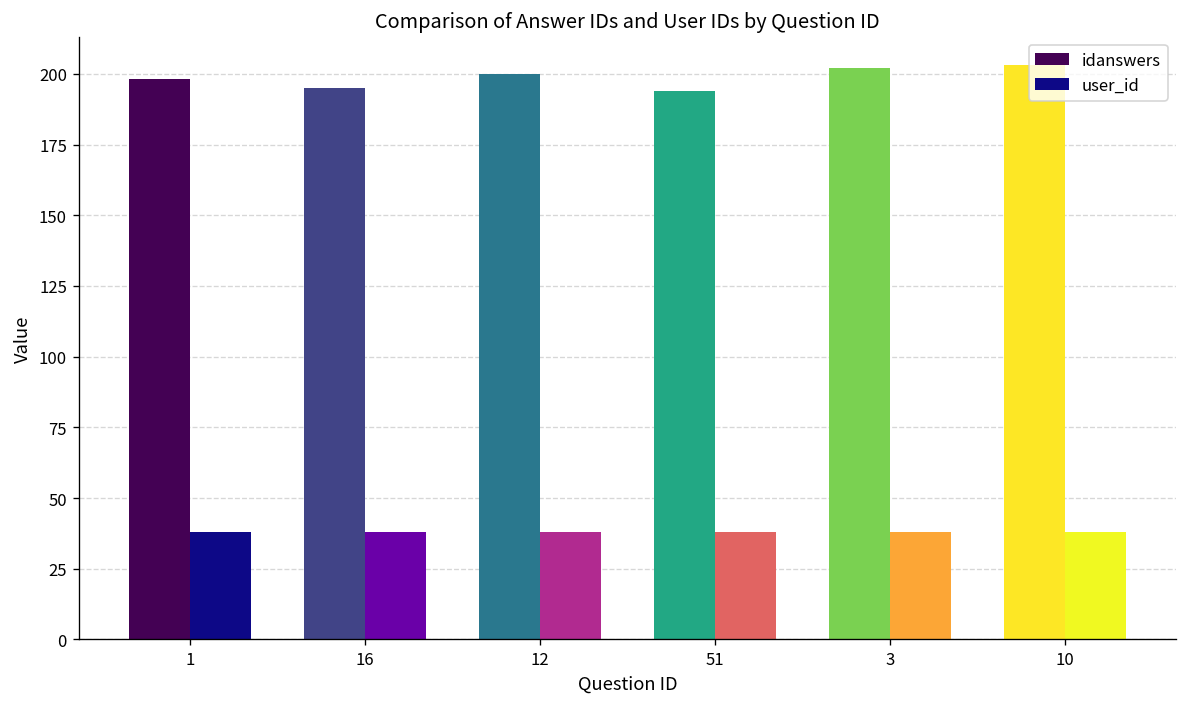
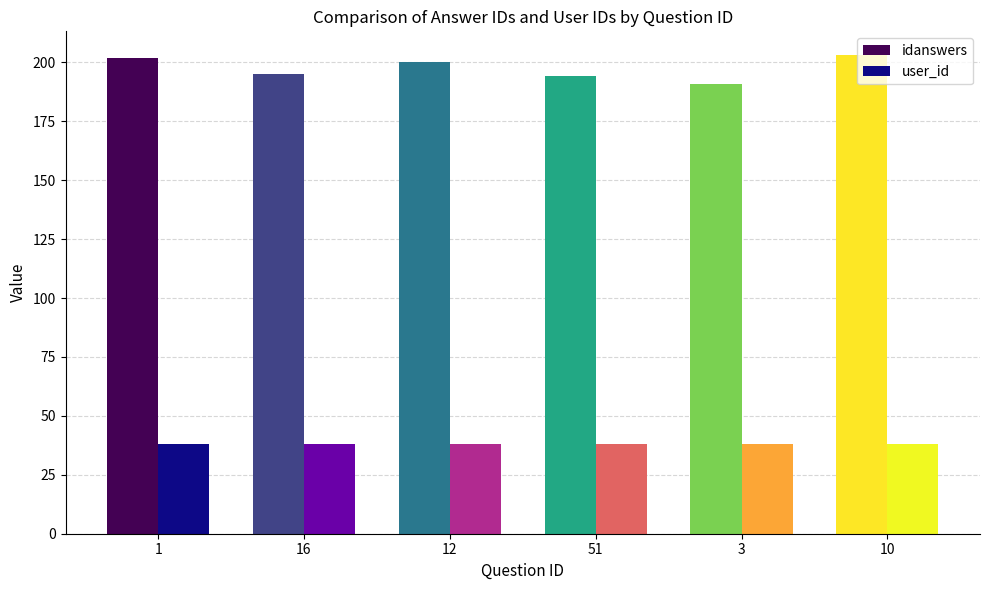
idanswers, 1: 198 -> 202
idanswers, 3: 202 -> 191
